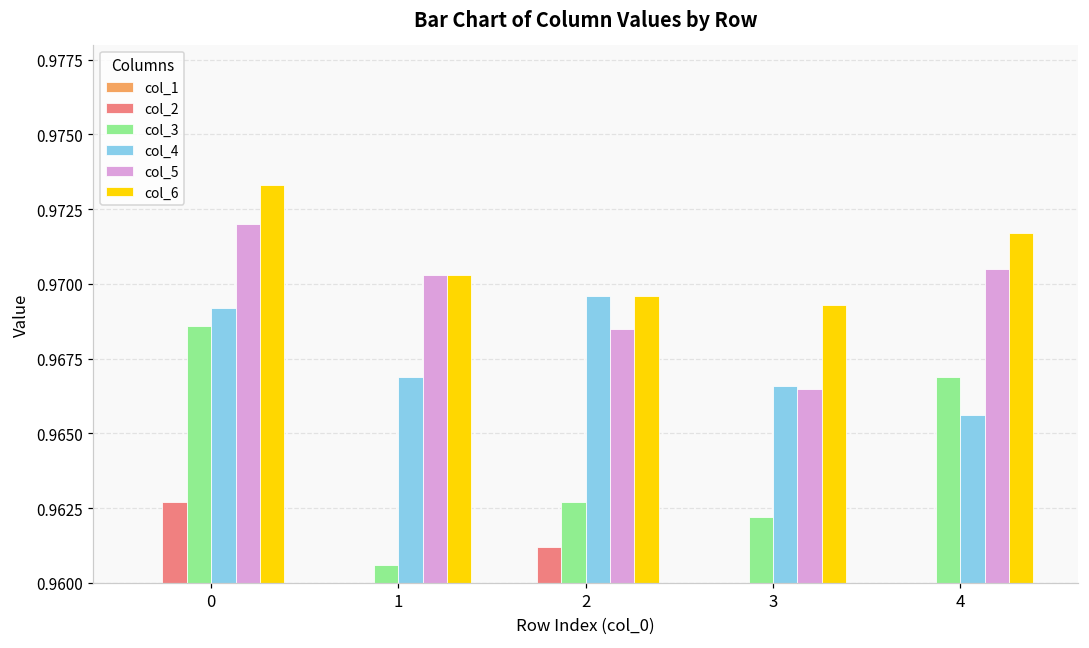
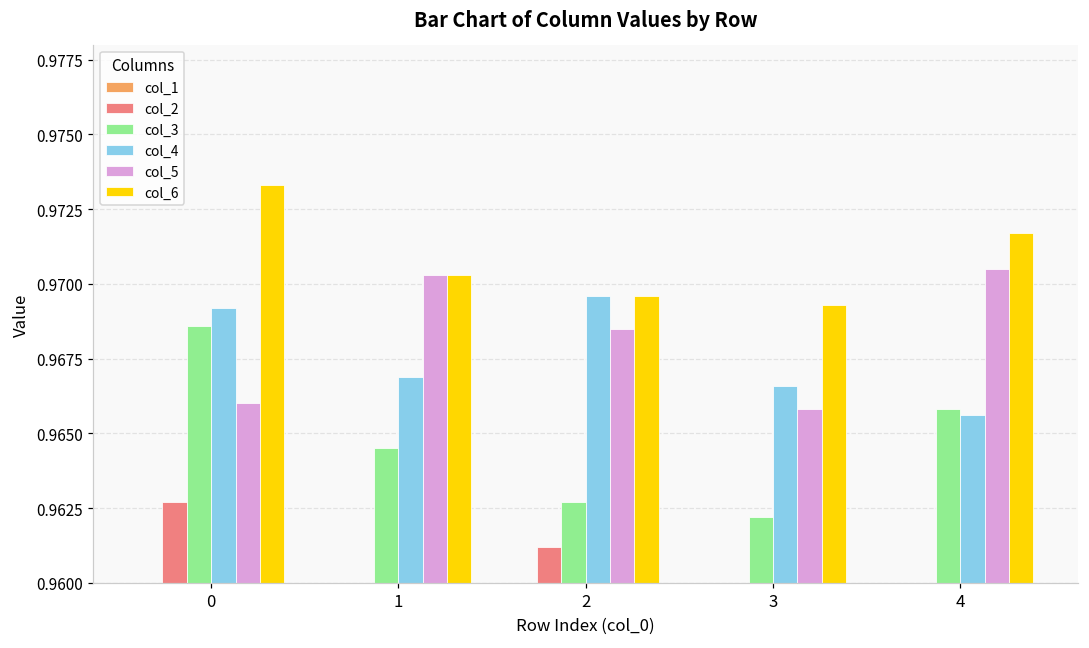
col_5, 0: 0.972 -> 0.966
col_3, 1: 0.9606 -> 0.9645
col_5, 3: 0.9665 -> 0.9658
col_3, 4: 0.9669 -> 0.9658
